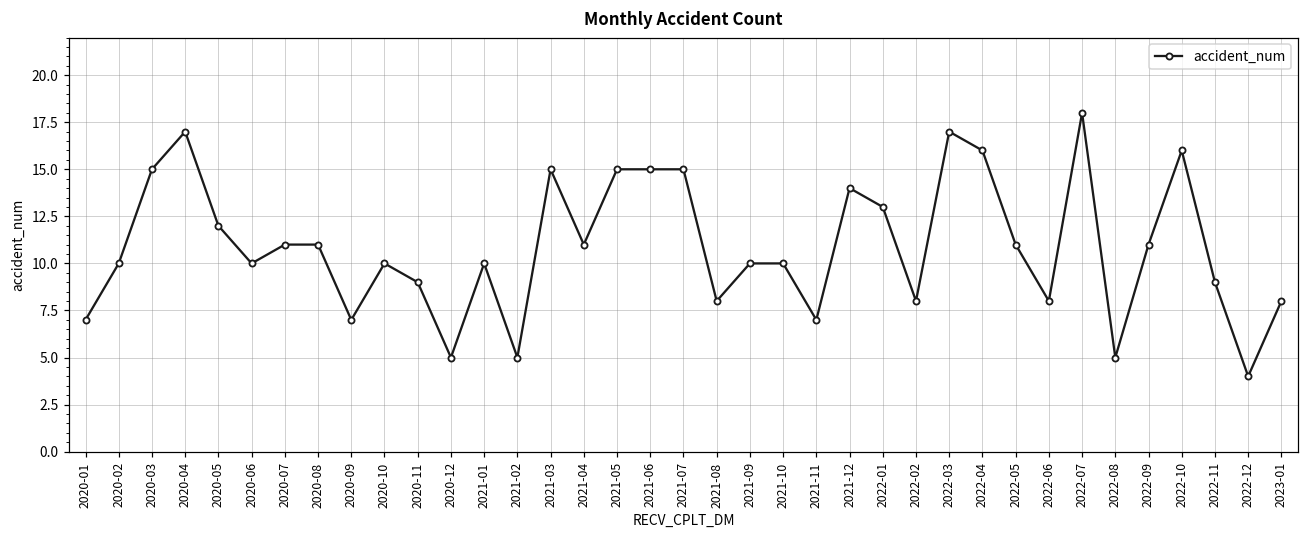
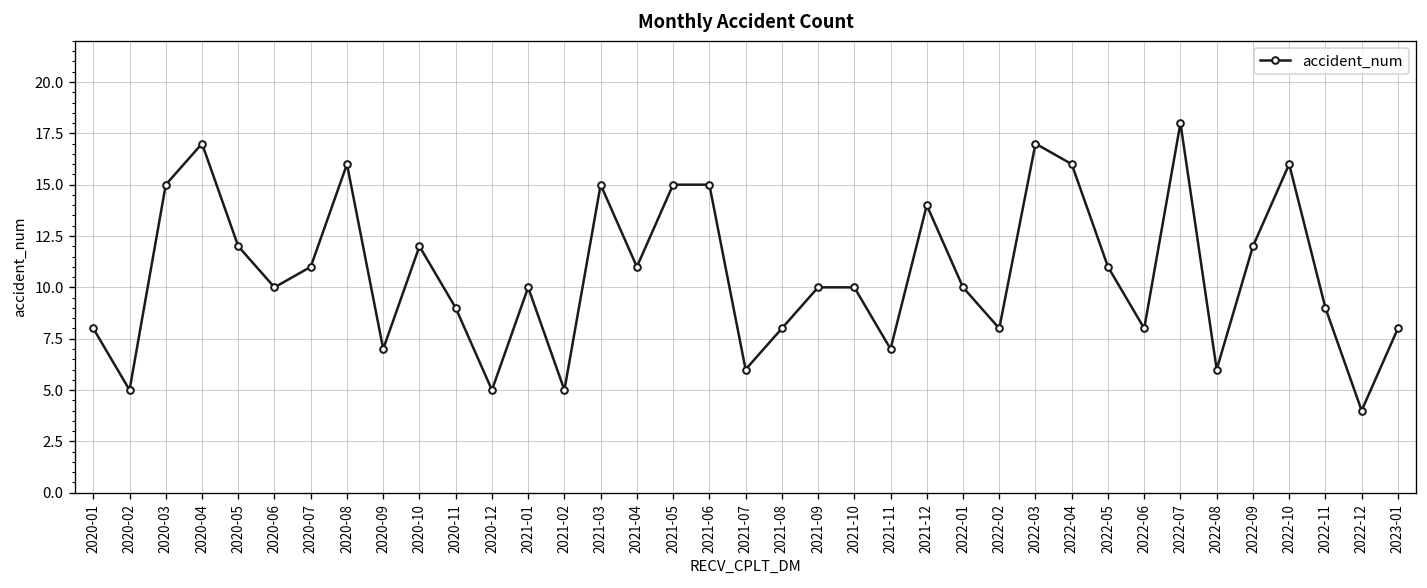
2020-01: 7 -> 8
2020-02: 10 -> 5
2020-08: 11 -> 16
2020-10: 10 -> 12
2021-07: 15 -> 6
2022-01: 13 -> 10
2022-08: 5 -> 6
2022-09: 11 -> 12
